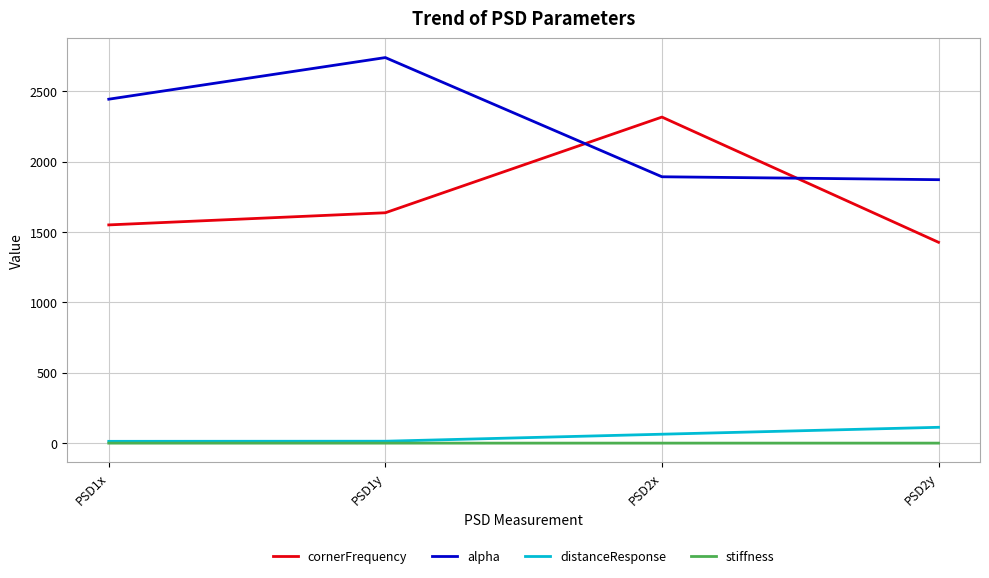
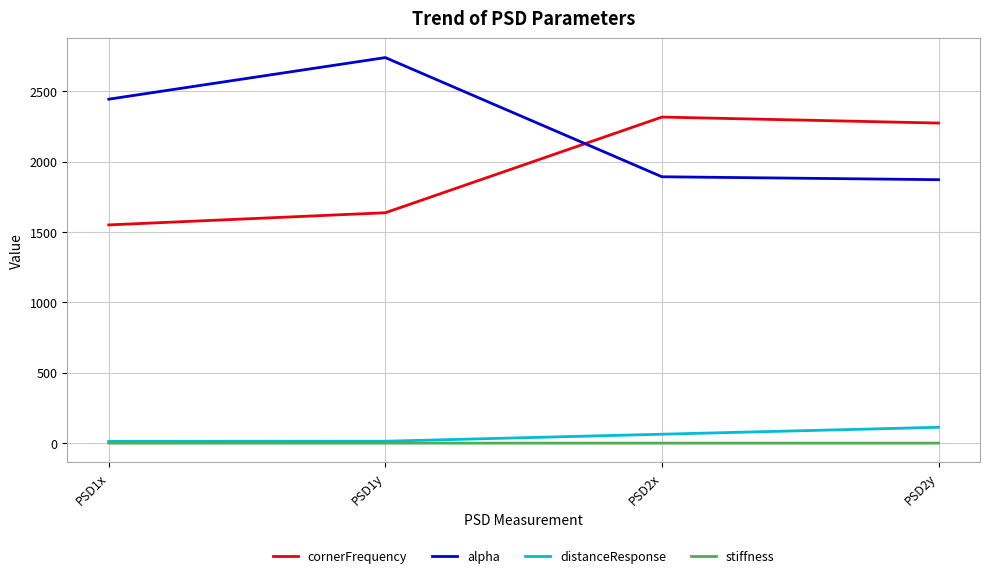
cornerFrequency, PSD2y: 1430 -> 2270
